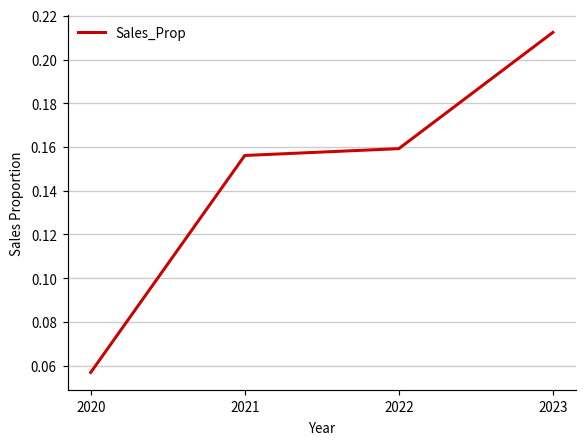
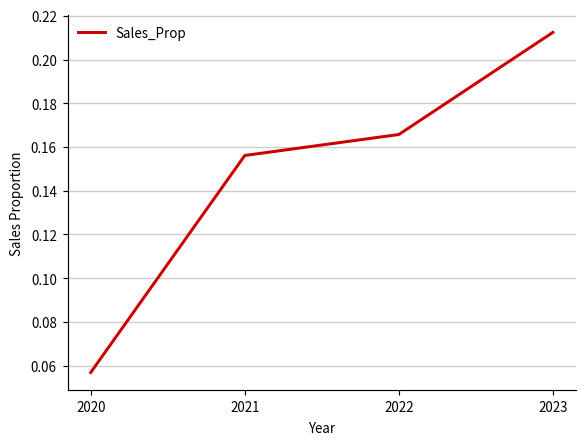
2022: 0.159 -> 0.166
